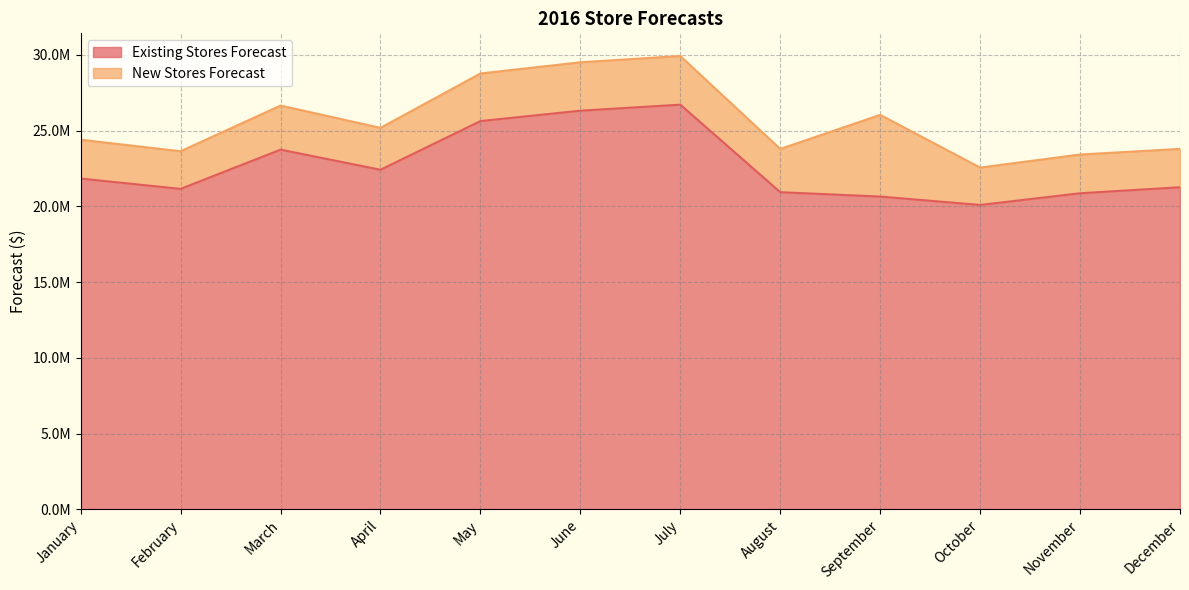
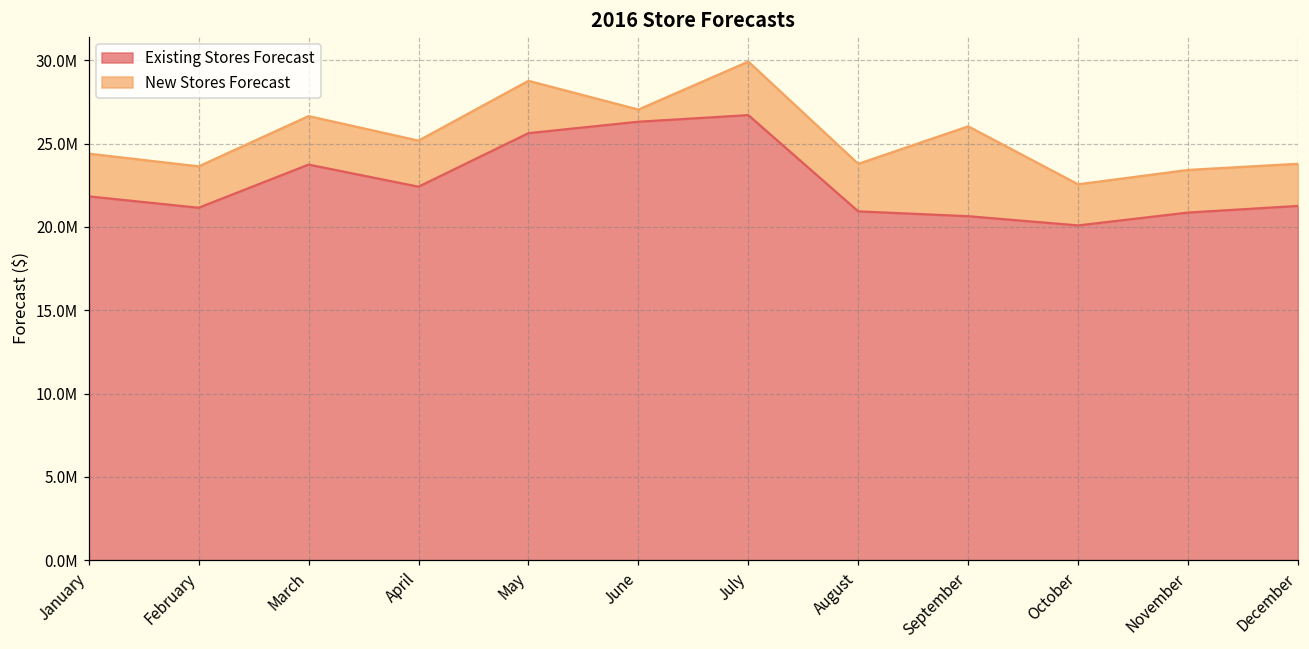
New Stores Forecast, June: 3200000 -> 700000
